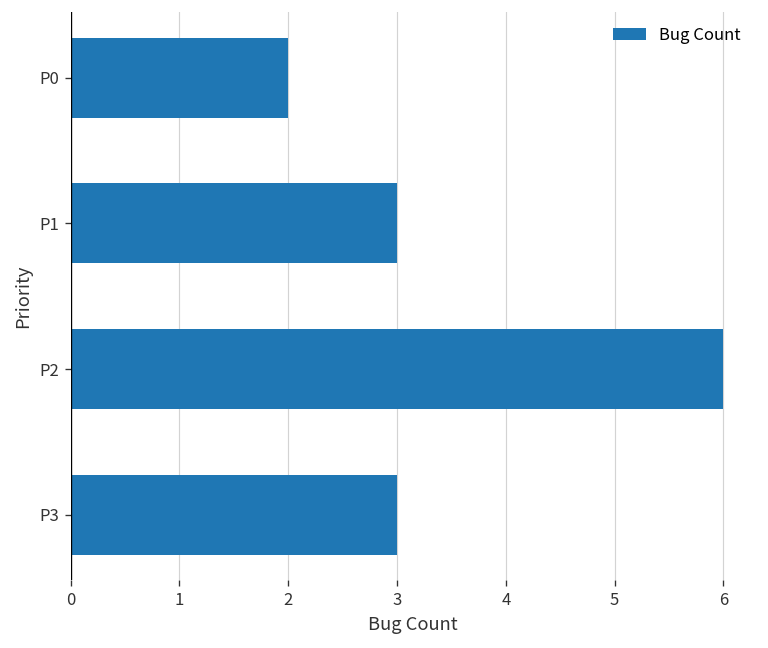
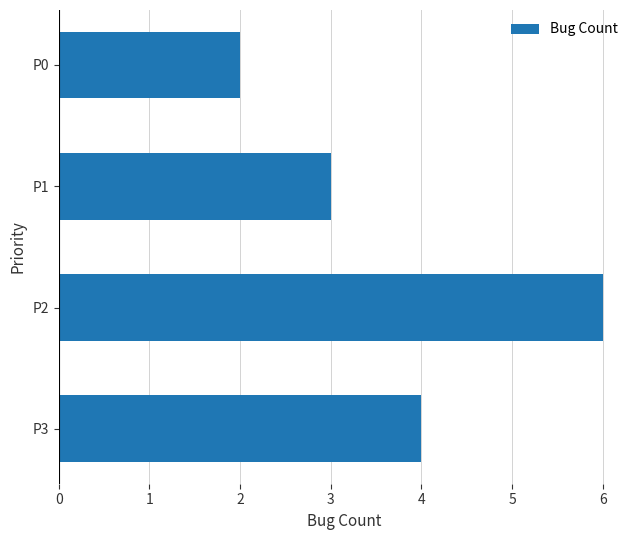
P3: 3 -> 4
